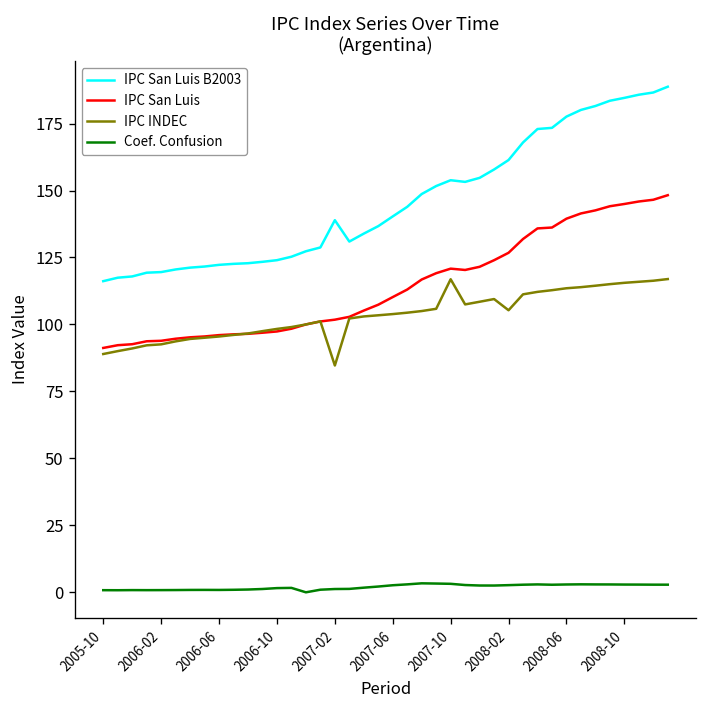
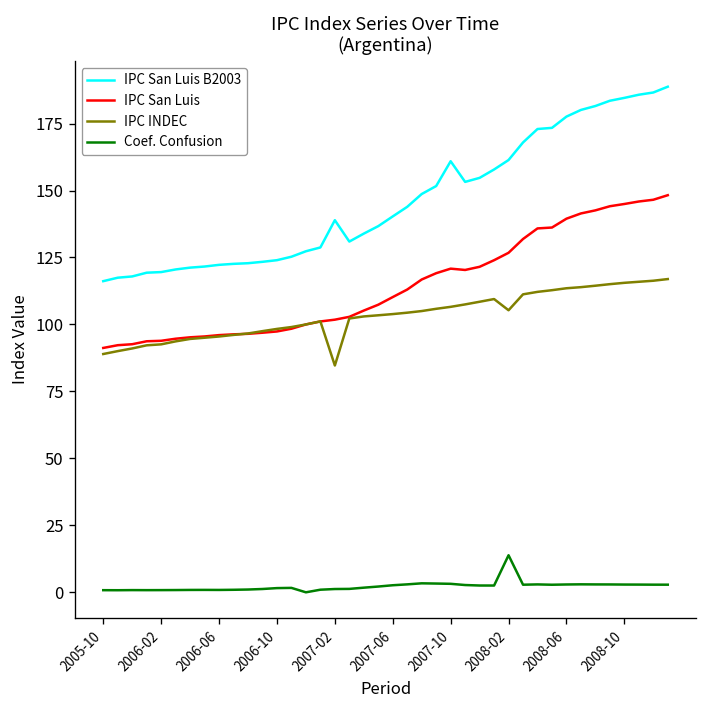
IPC San Luis B2003, 2007-10: 154 -> 161
IPC INDEC, 2007-10: 117 -> 107
Coef. Confusion, 2008-02: 3 -> 14
